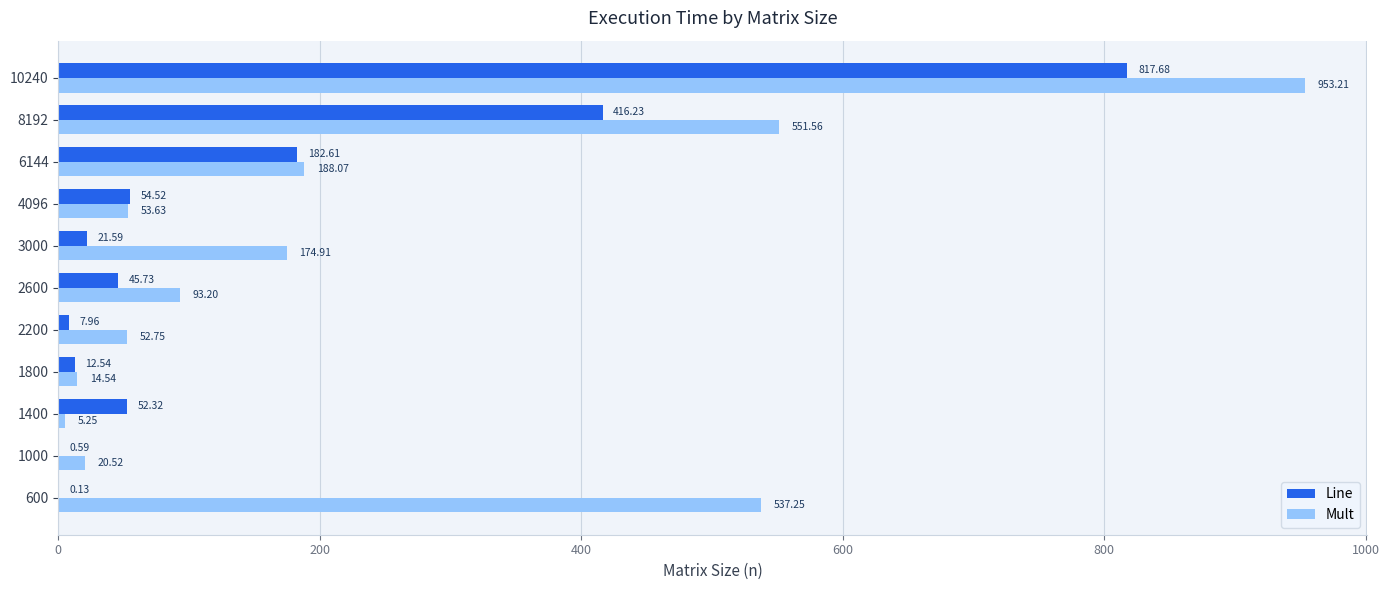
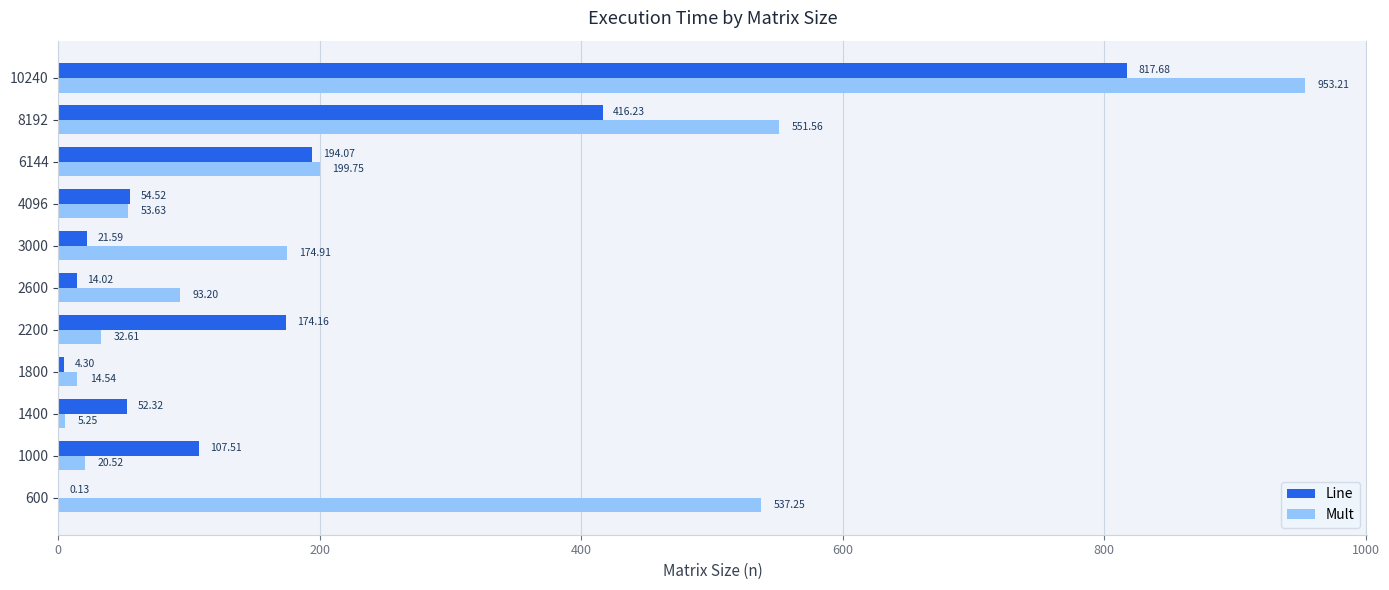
Line, 6144: 182.61 -> 194.07
Mult, 6144: 188.07 -> 199.75
Line, 2600: 45.73 -> 14.02
Line, 2200: 7.96 -> 174.16
Mult, 2200: 52.75 -> 32.61
Line, 1800: 12.54 -> 4.30
Line, 1000: 0.59 -> 107.51
